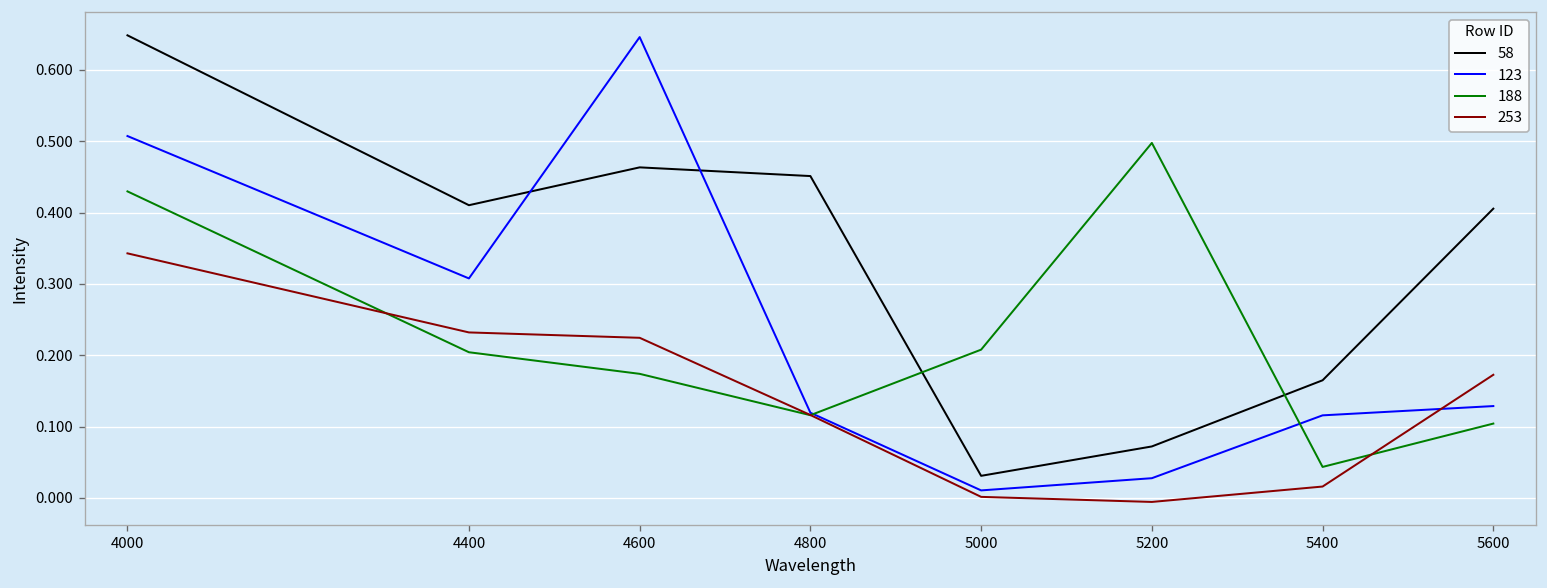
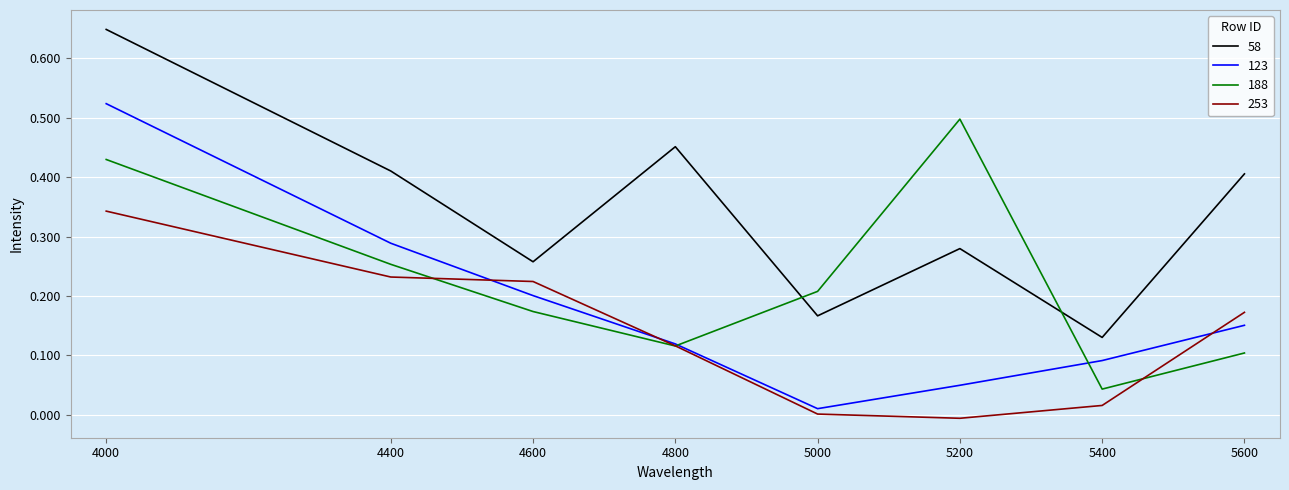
123, 4000: 0.51 -> 0.52
123, 4400: 0.31 -> 0.29
188, 4400: 0.20 -> 0.25
58, 4600: 0.46 -> 0.26
123, 4600: 0.65 -> 0.20
58, 5000: 0.03 -> 0.17
58, 5200: 0.07 -> 0.28
123, 5200: 0.03 -> 0.05
58, 5400: 0.16 -> 0.13
123, 5400: 0.12 -> 0.09
123, 5600: 0.13 -> 0.15
